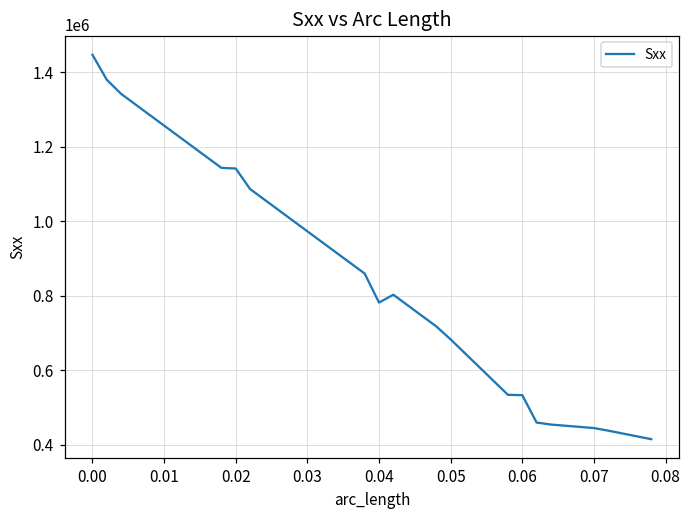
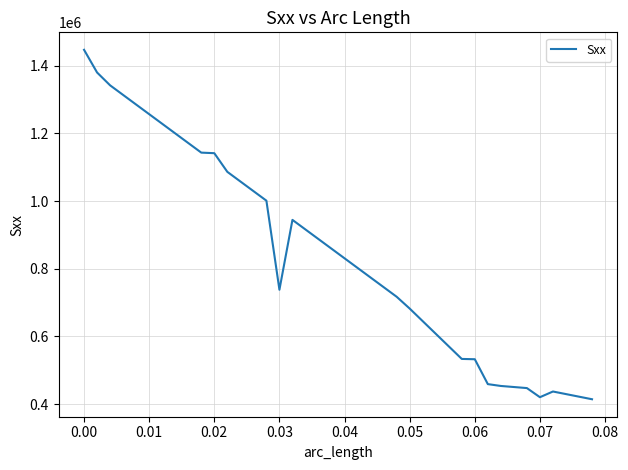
0.03: 970000 -> 740000
0.04: 780000 -> 830000
0.07: 440000 -> 420000
